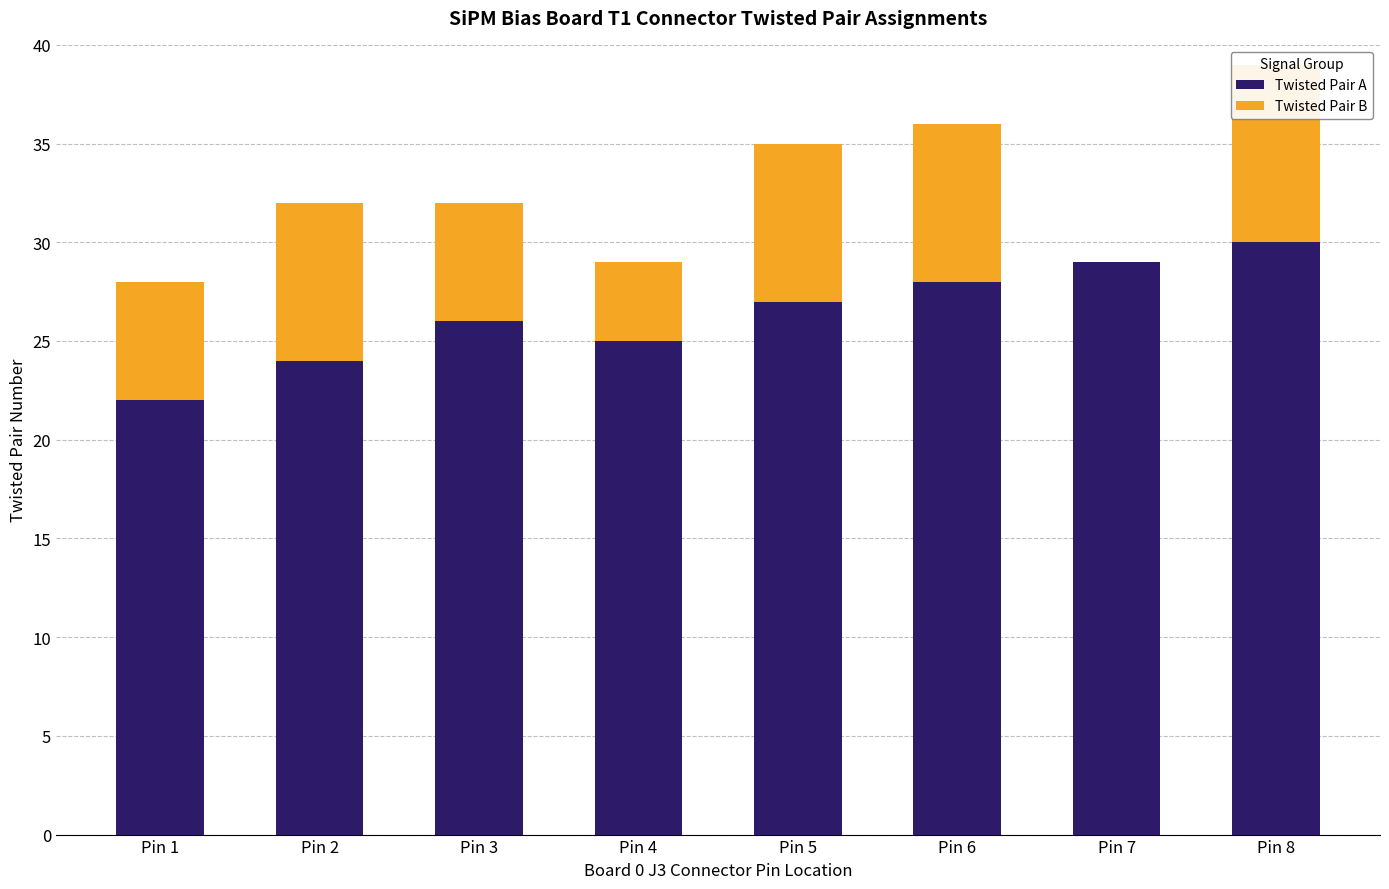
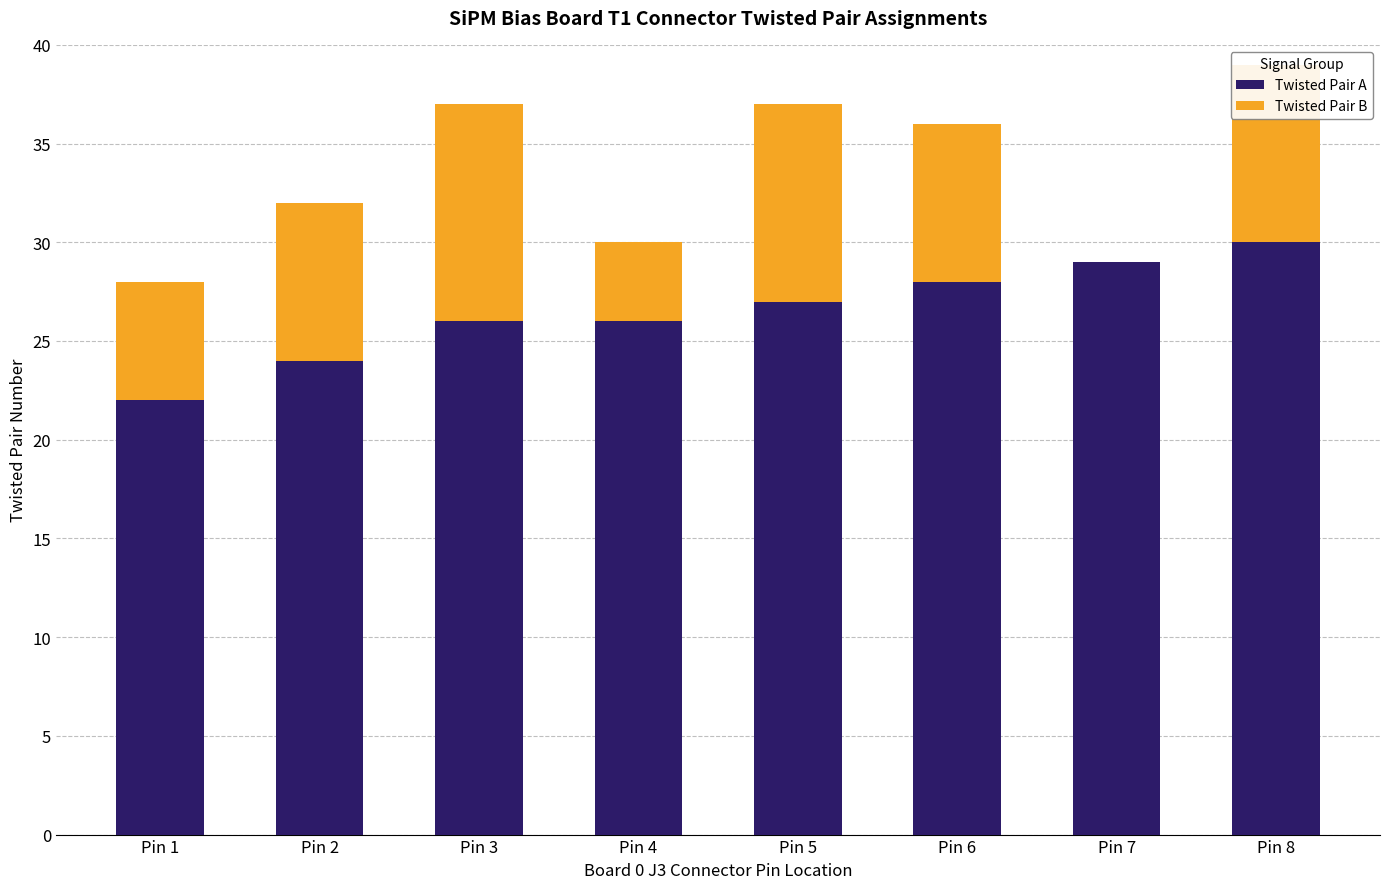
Twisted Pair B, Pin 3: 6 -> 11
Twisted Pair A, Pin 4: 25 -> 26
Twisted Pair B, Pin 5: 8 -> 10
